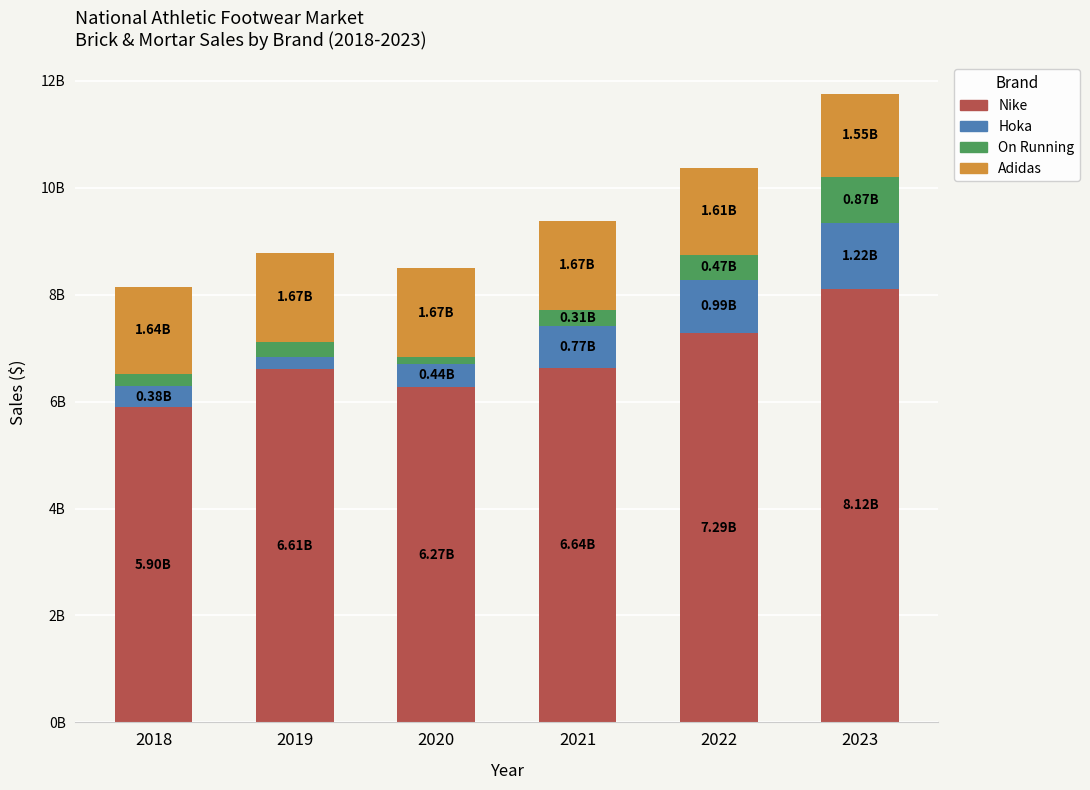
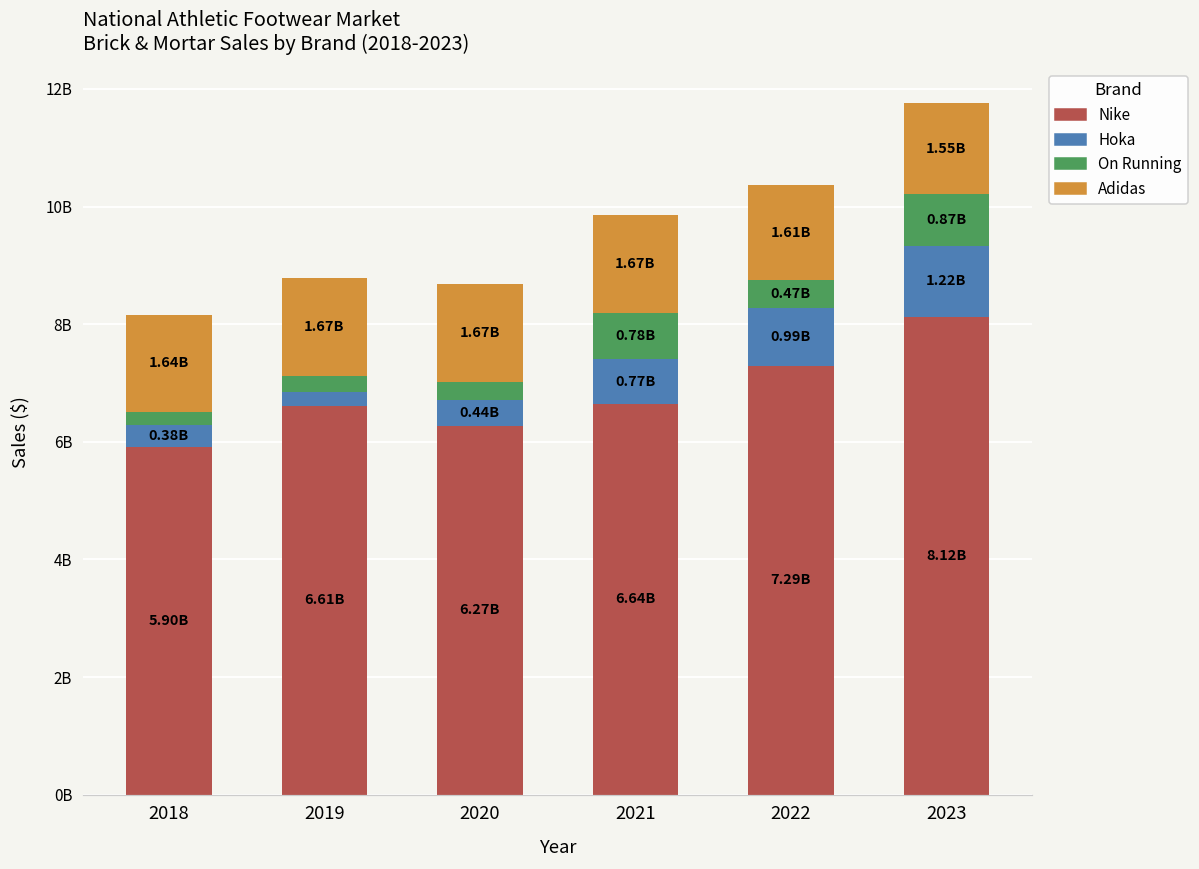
On Running, 2020: 100000000 -> 300000000
On Running, 2021: 0.31B -> 0.78B
